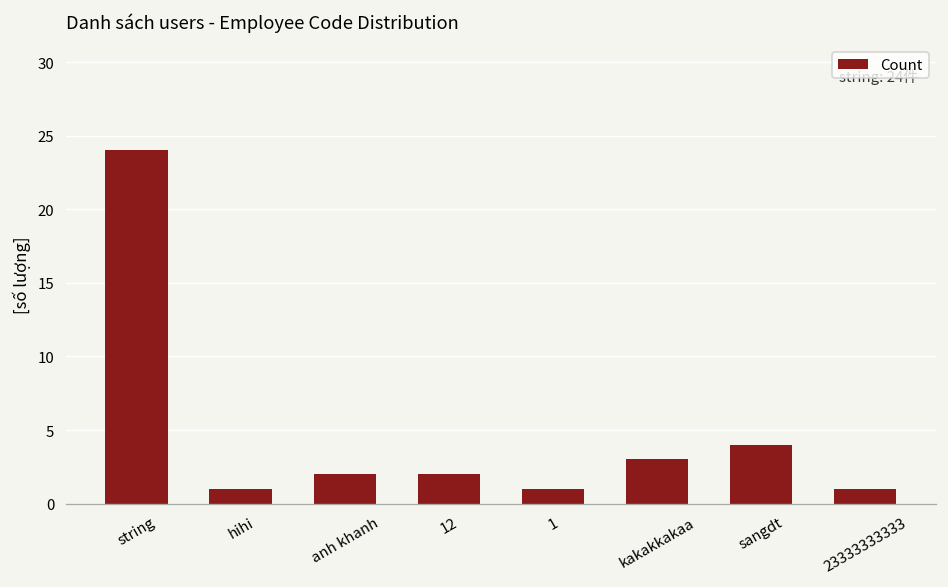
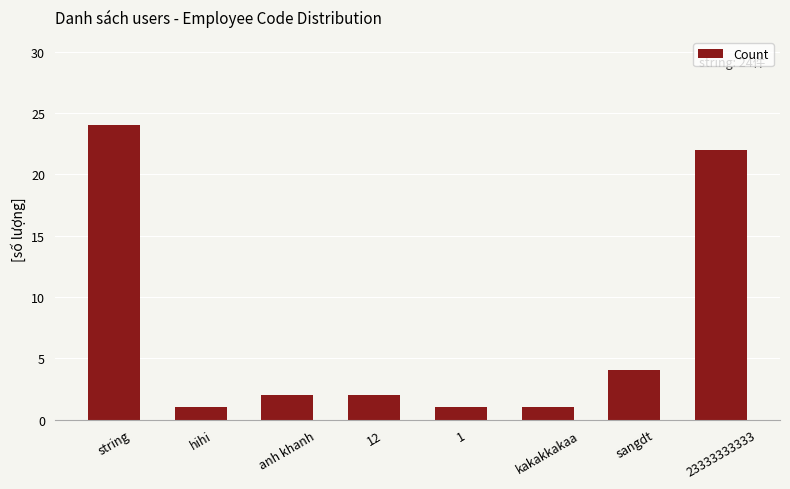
kakakkakaa: 3 -> 1
23333333333: 1 -> 22
